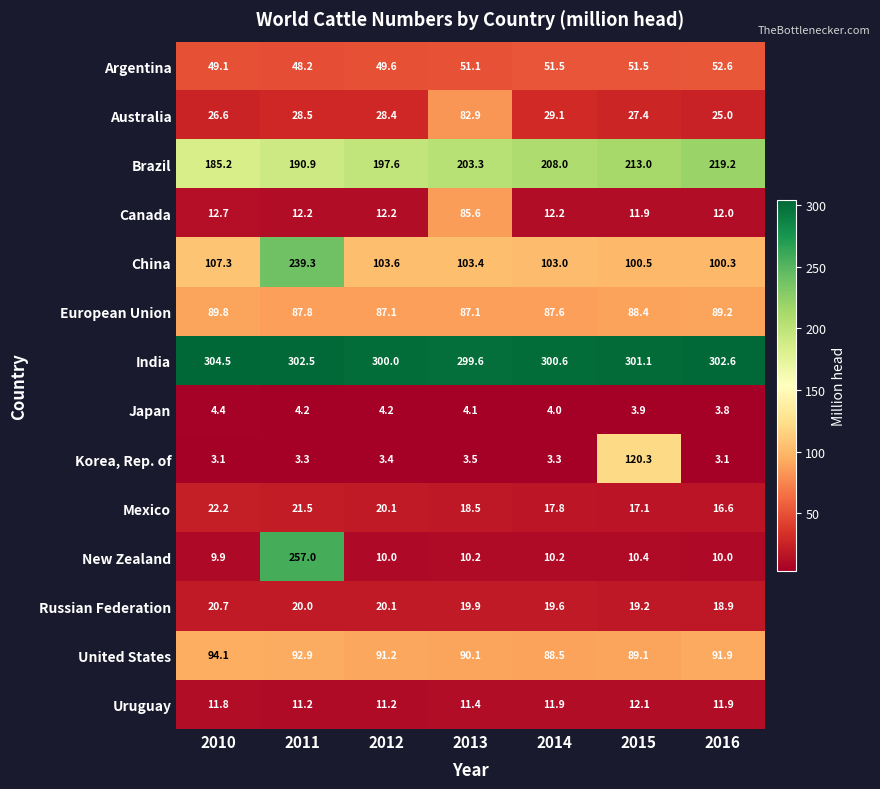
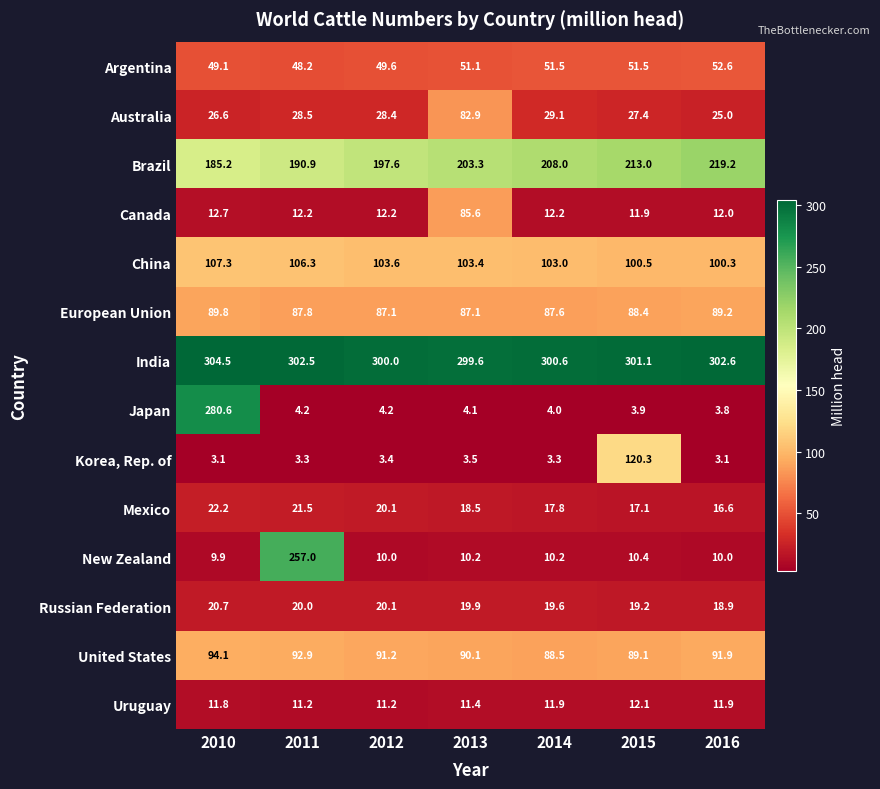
China, 2011: 239.3 -> 106.3
Japan, 2010: 4.4 -> 280.6
